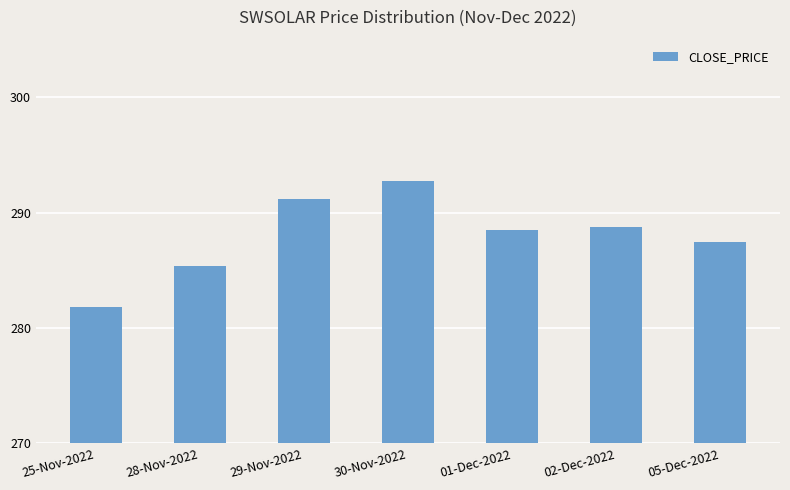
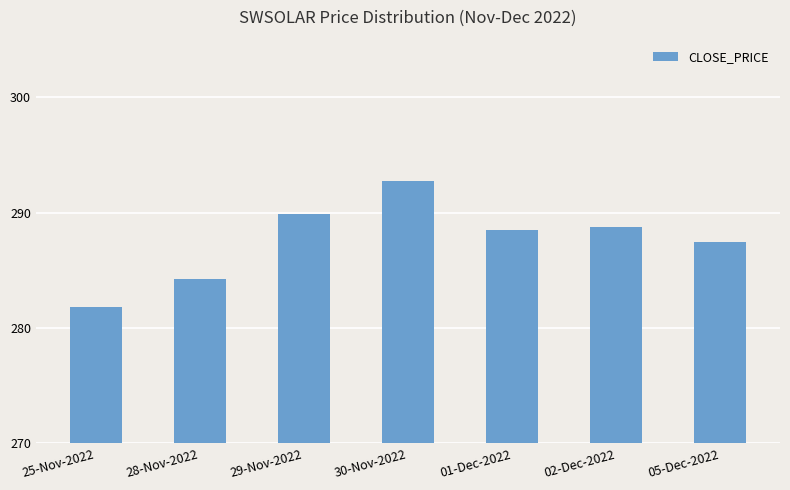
28-Nov-2022: 285.4 -> 284.3
29-Nov-2022: 291.2 -> 289.9
